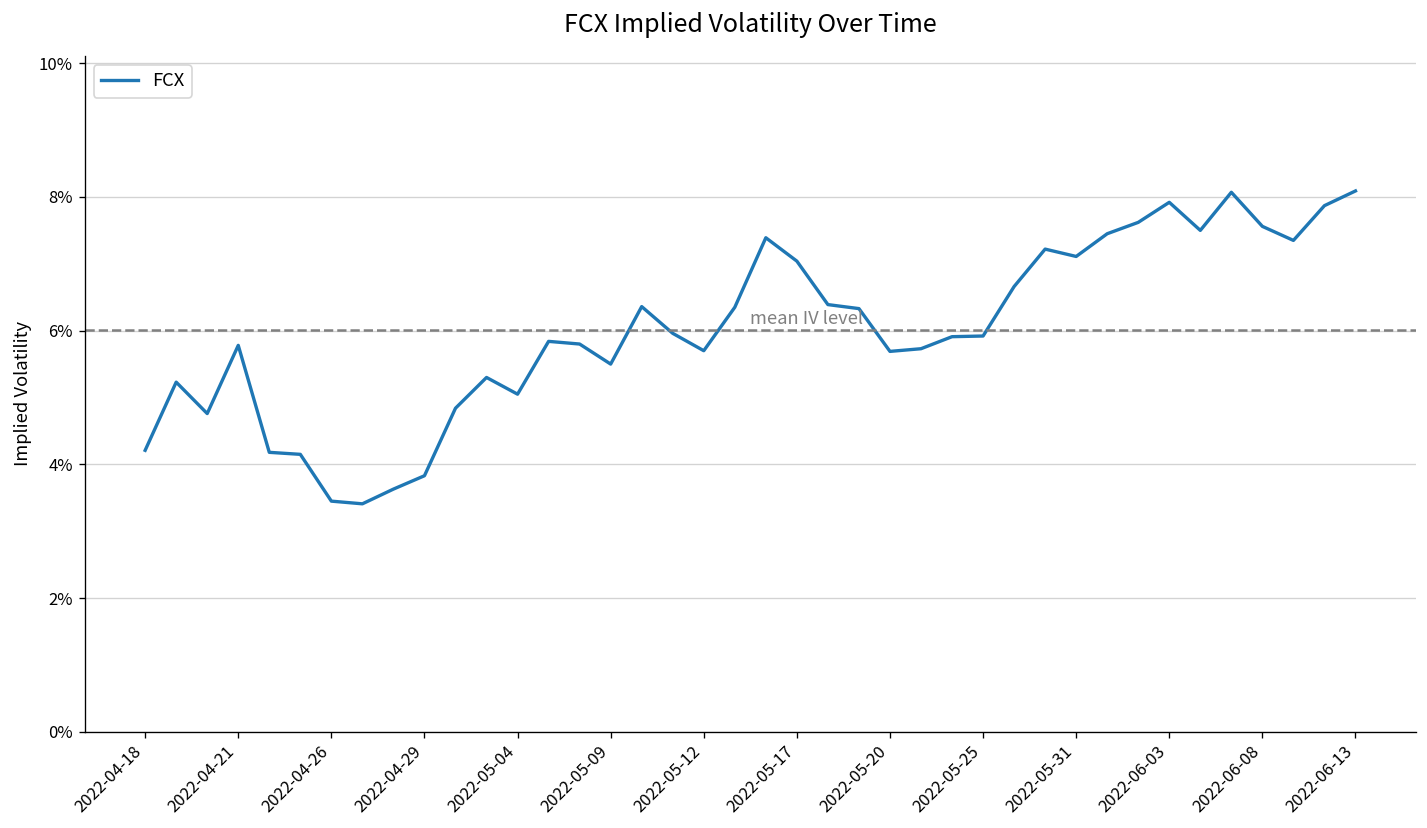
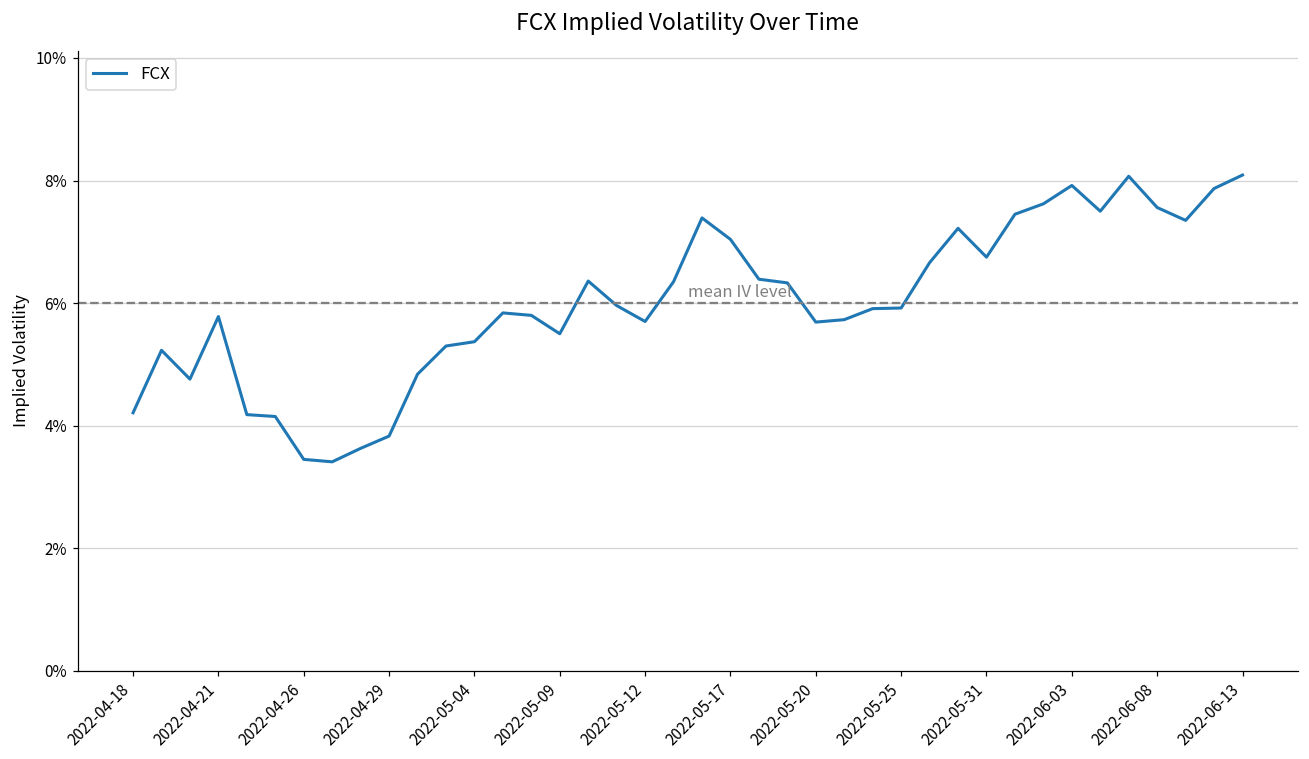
2022-05-04: 5.1% -> 5.4%
2022-05-31: 7.1% -> 6.8%
